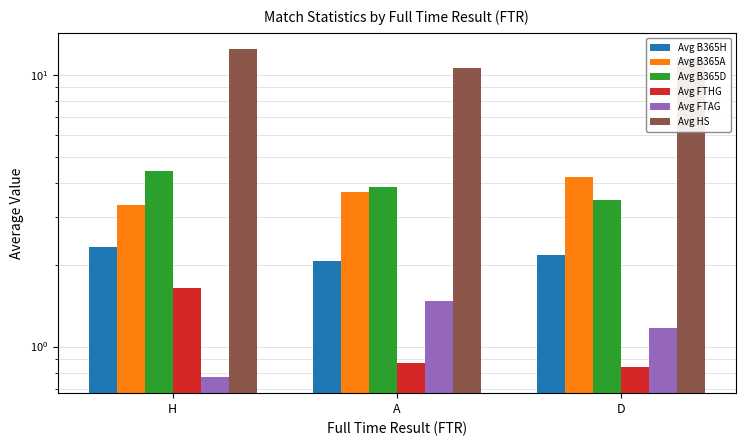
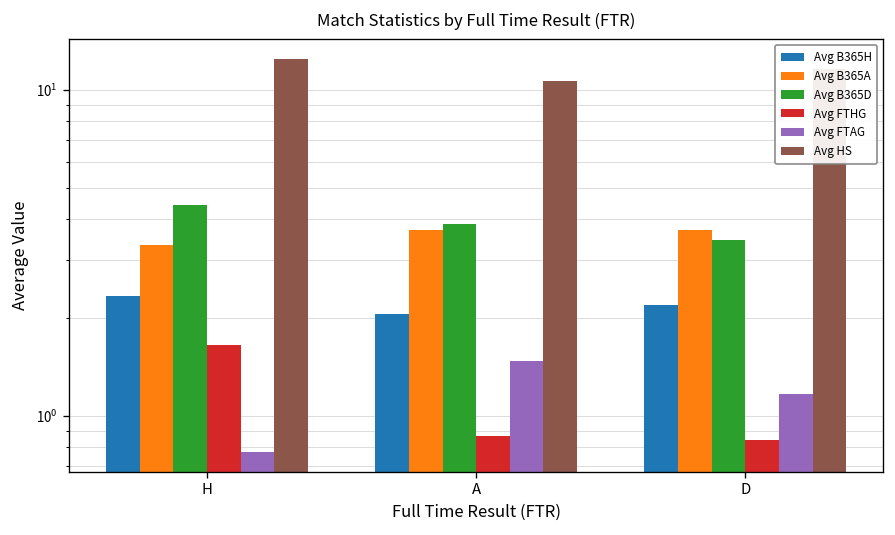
Avg B365A, D: 4.2 -> 3.7
